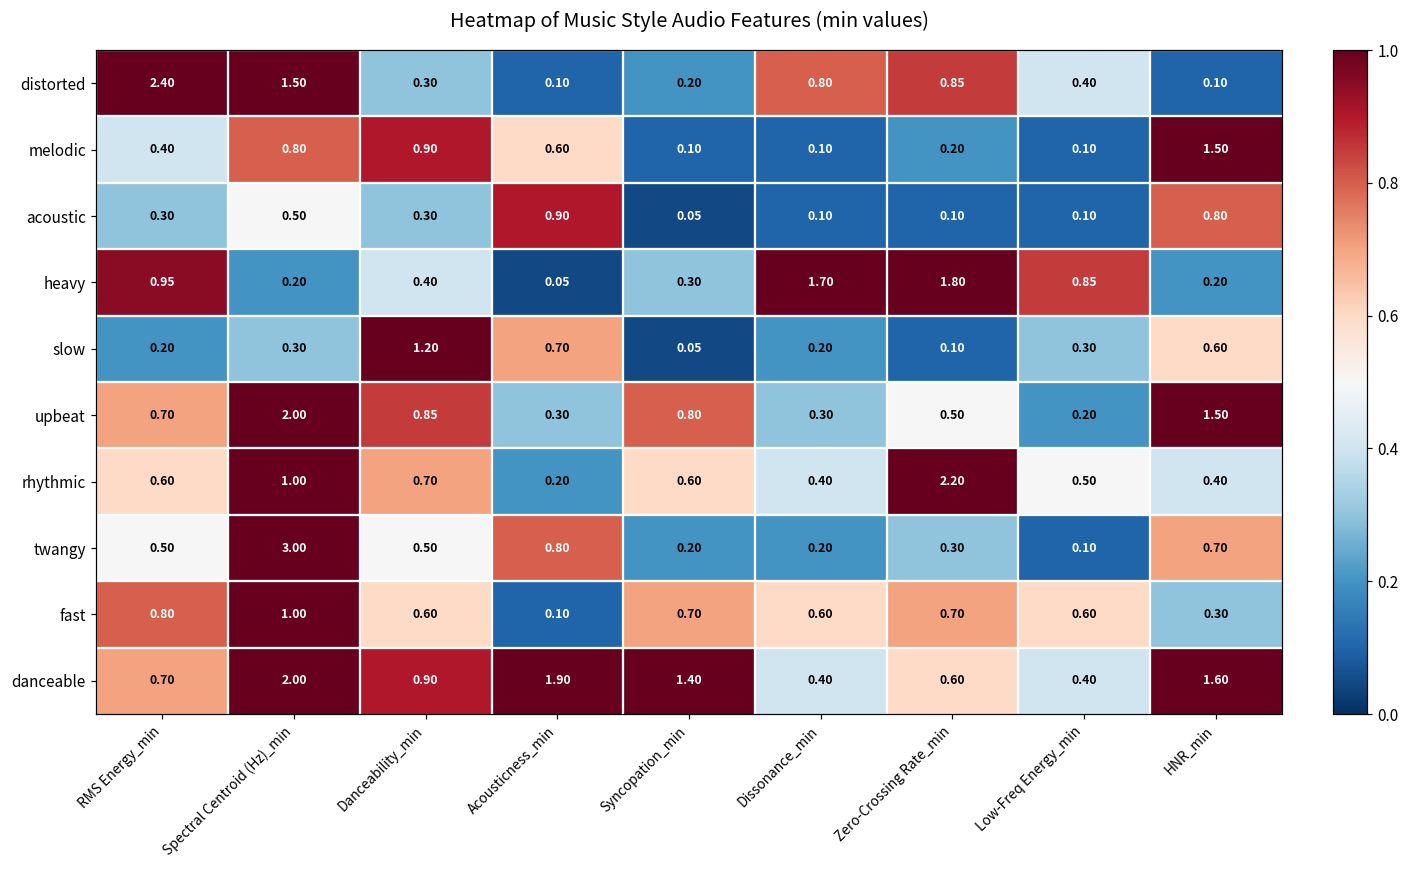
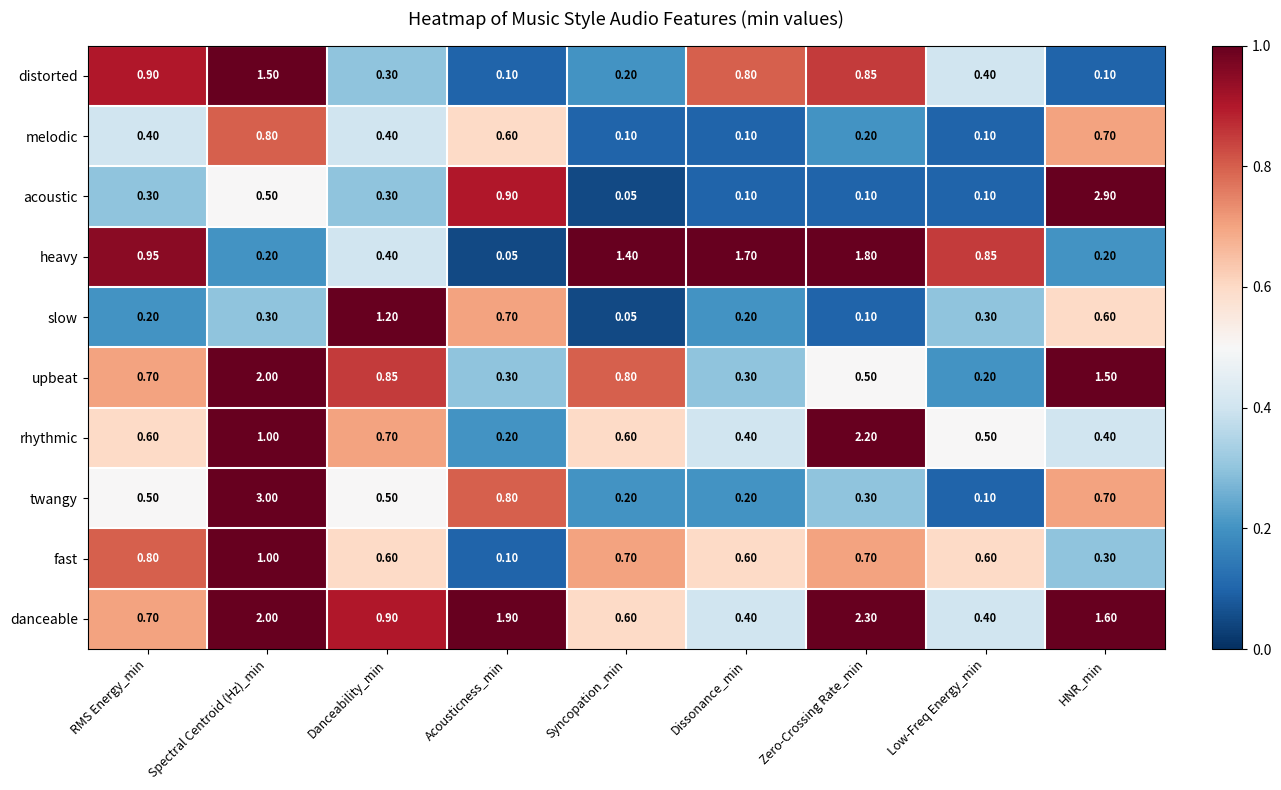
distorted, RMS Energy_min: 2.40 -> 0.90
melodic, Danceability_min: 0.90 -> 0.40
melodic, HNR_min: 1.50 -> 0.70
acoustic, HNR_min: 0.80 -> 2.90
heavy, Syncopation_min: 0.30 -> 1.40
danceable, Syncopation_min: 1.40 -> 0.60
danceable, Zero-Crossing Rate_min: 0.60 -> 2.30
